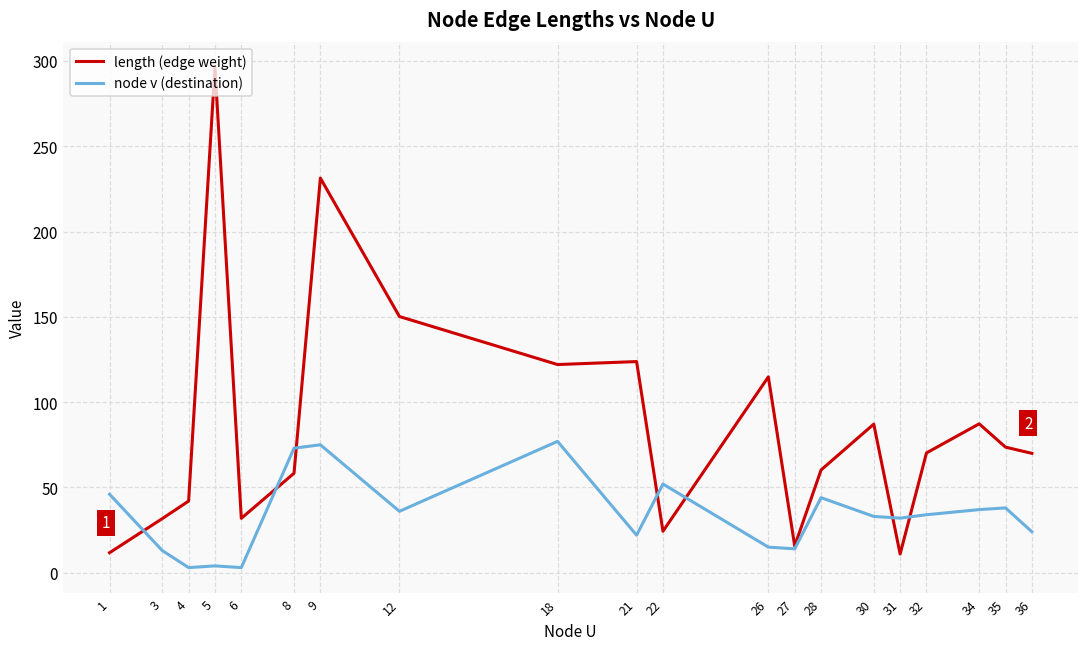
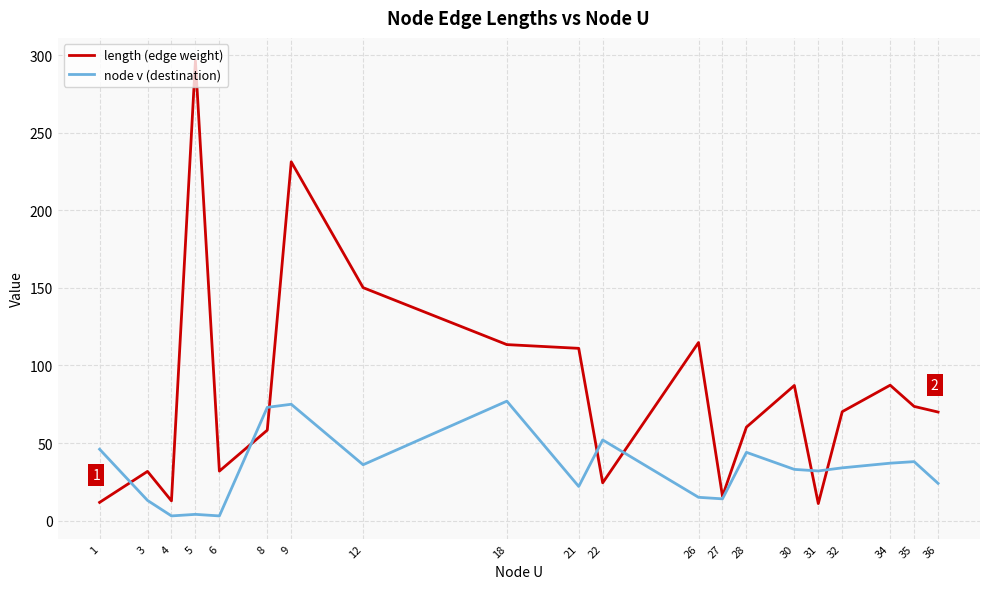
length (edge weight), 4: 42 -> 13
length (edge weight), 18: 122 -> 113
length (edge weight), 21: 124 -> 111
